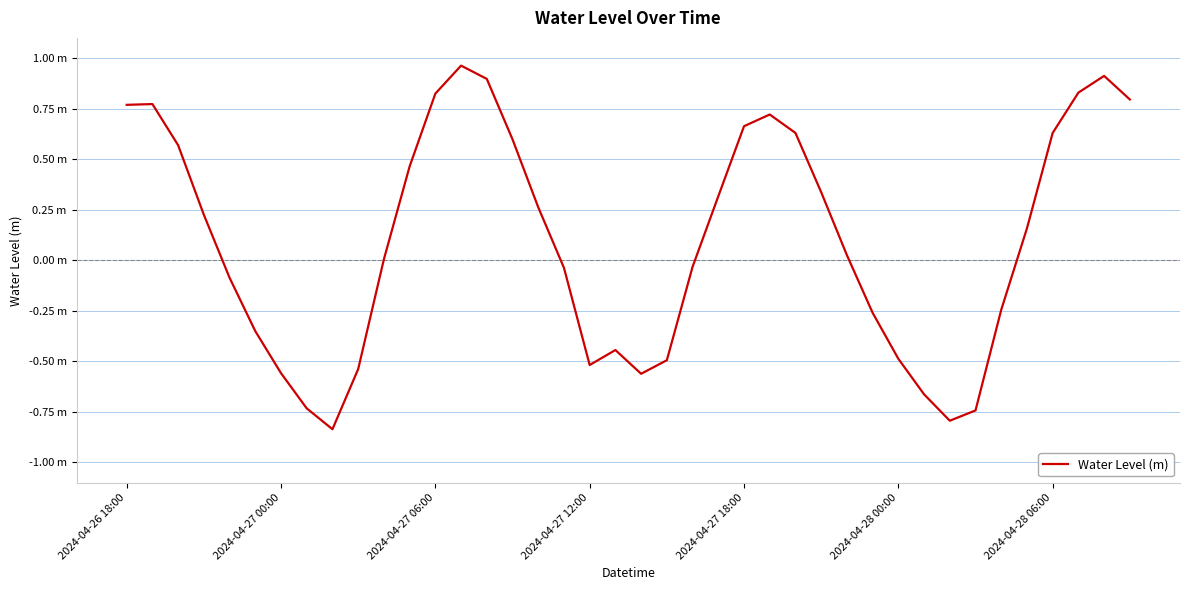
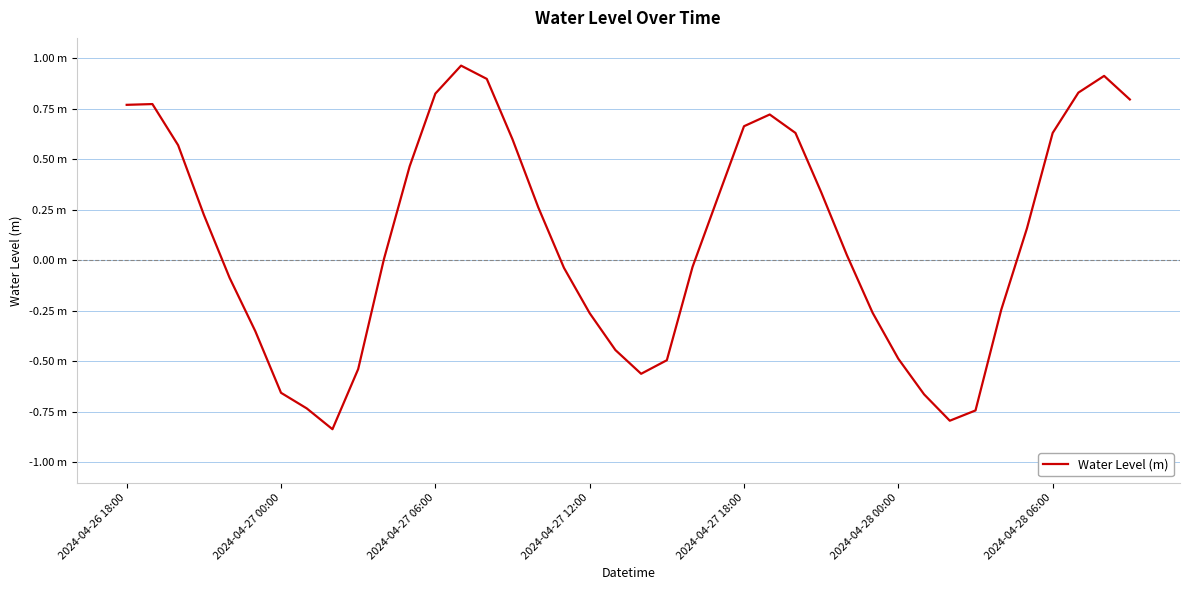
2024-04-27 00:00: -0.56 m -> -0.66 m
2024-04-27 12:00: -0.52 m -> -0.26 m
